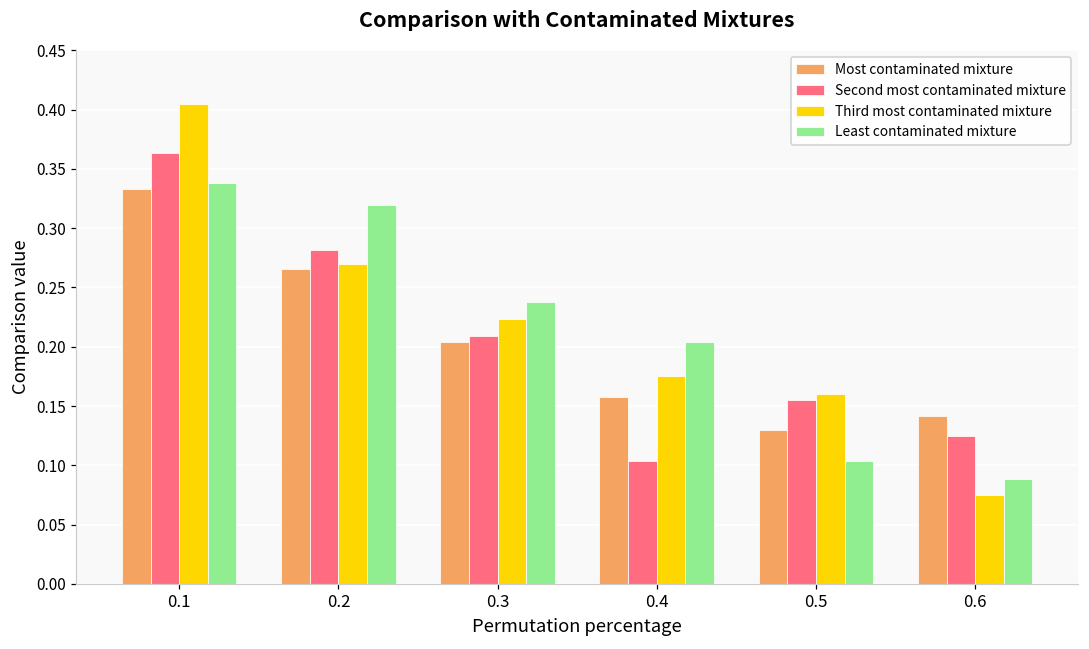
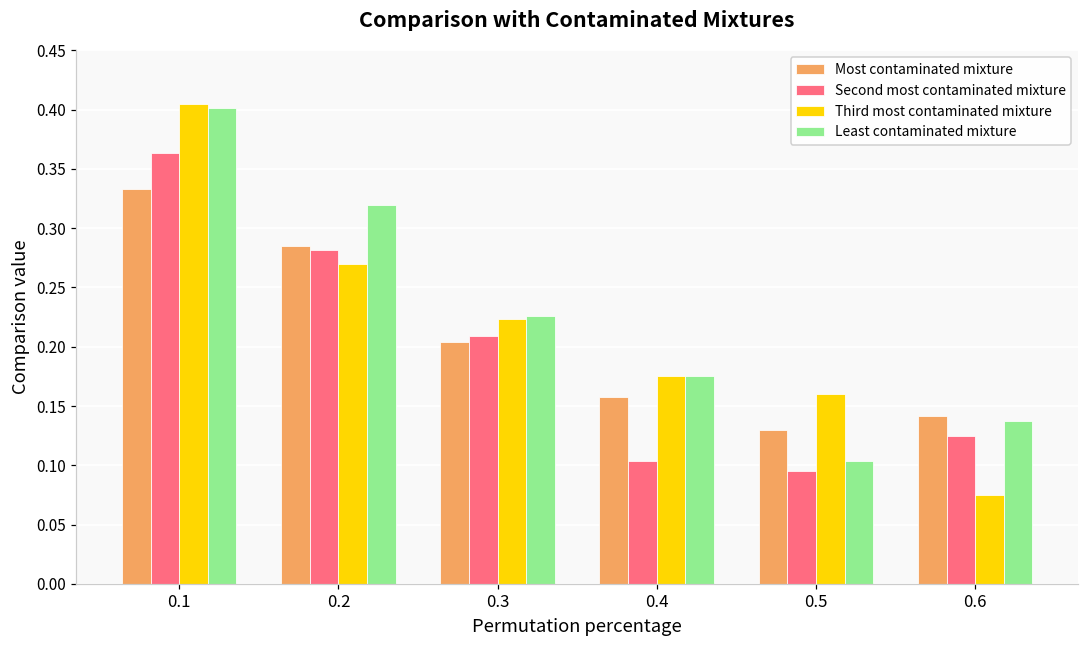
Least contaminated mixture, 0.1: 0.338 -> 0.401
Most contaminated mixture, 0.2: 0.266 -> 0.285
Least contaminated mixture, 0.3: 0.238 -> 0.226
Least contaminated mixture, 0.4: 0.204 -> 0.175
Second most contaminated mixture, 0.5: 0.155 -> 0.095
Least contaminated mixture, 0.6: 0.088 -> 0.137
